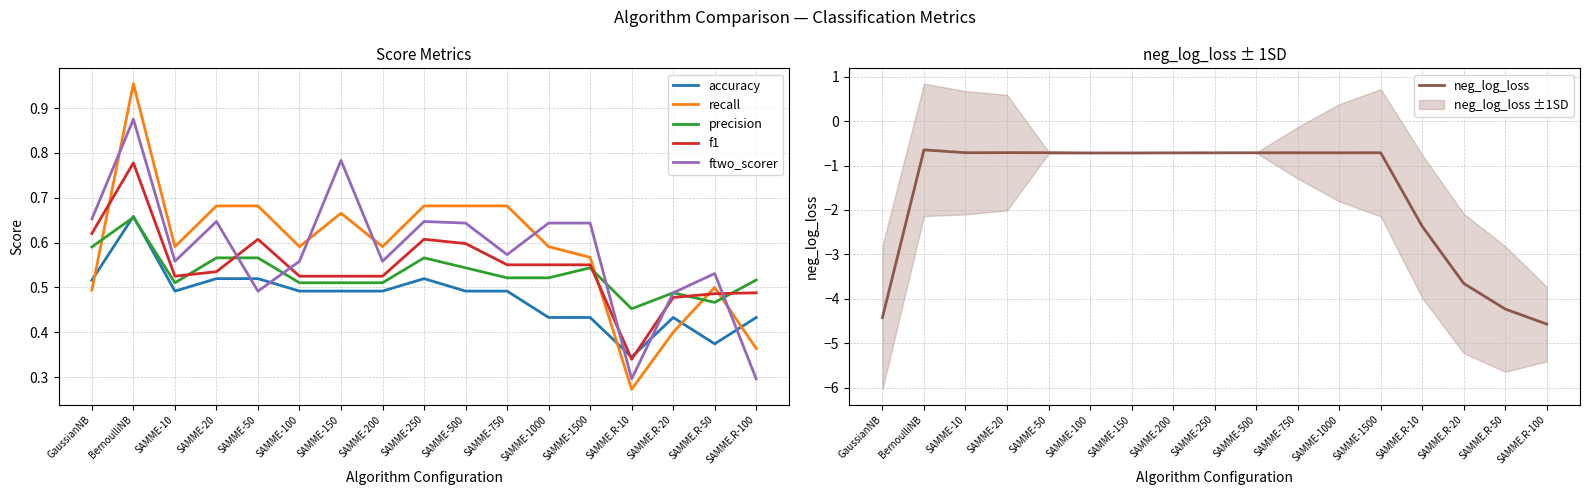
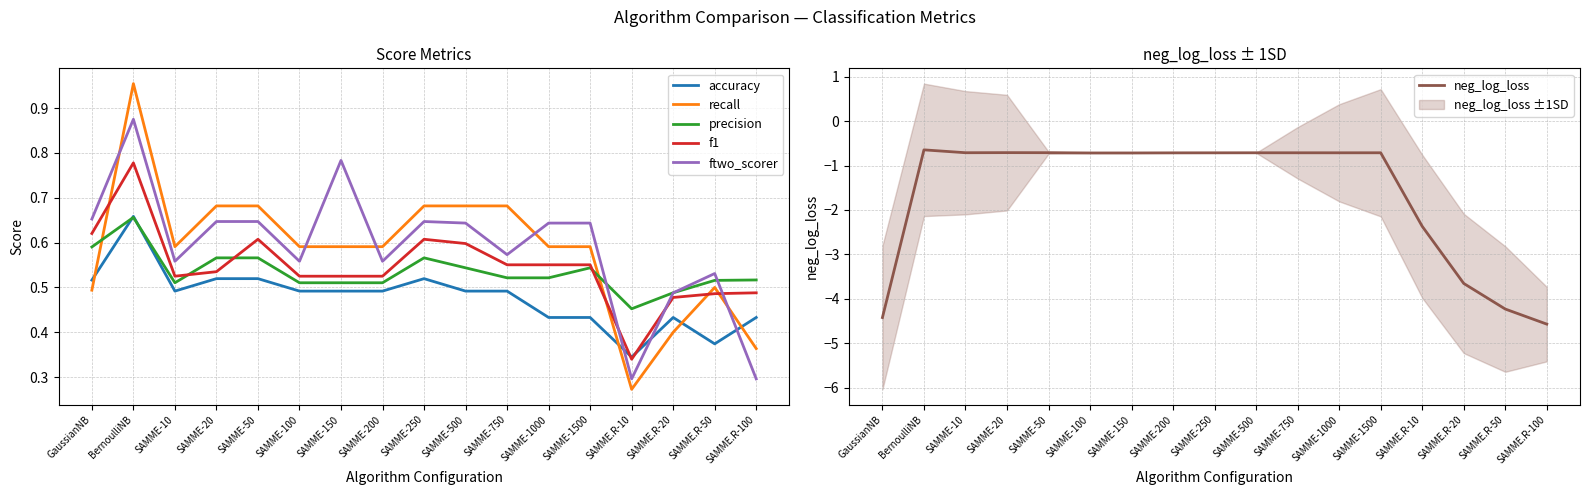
Score Metrics, ftwo_scorer, SAMME-50: 0.49 -> 0.65
Score Metrics, recall, SAMME-150: 0.67 -> 0.59
Score Metrics, recall, SAMME-1500: 0.57 -> 0.59
Score Metrics, precision, SAMME.R-50: 0.47 -> 0.52
